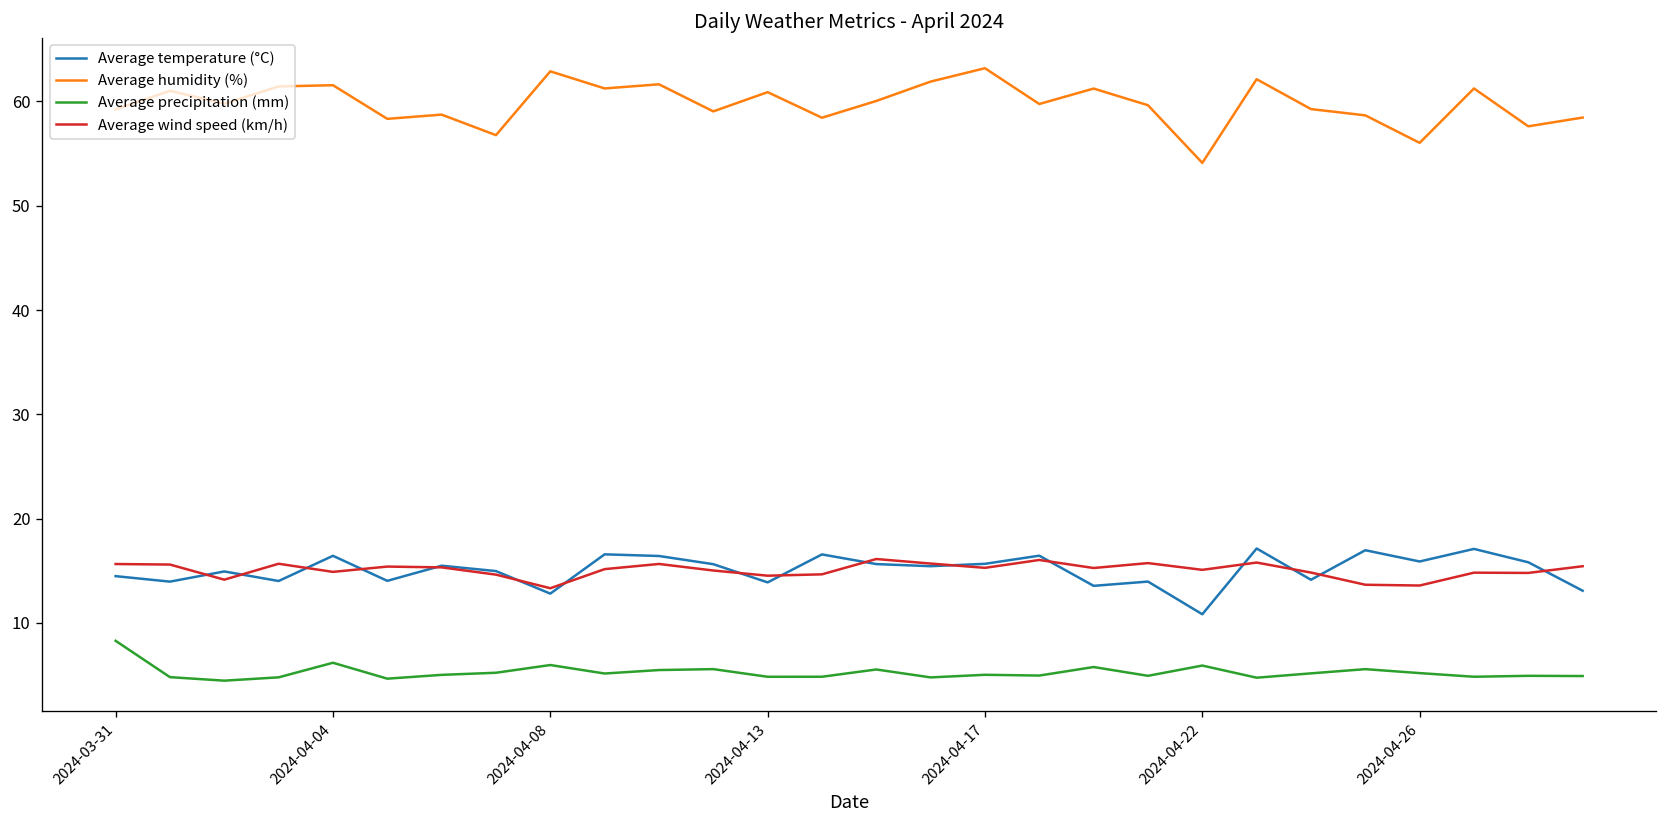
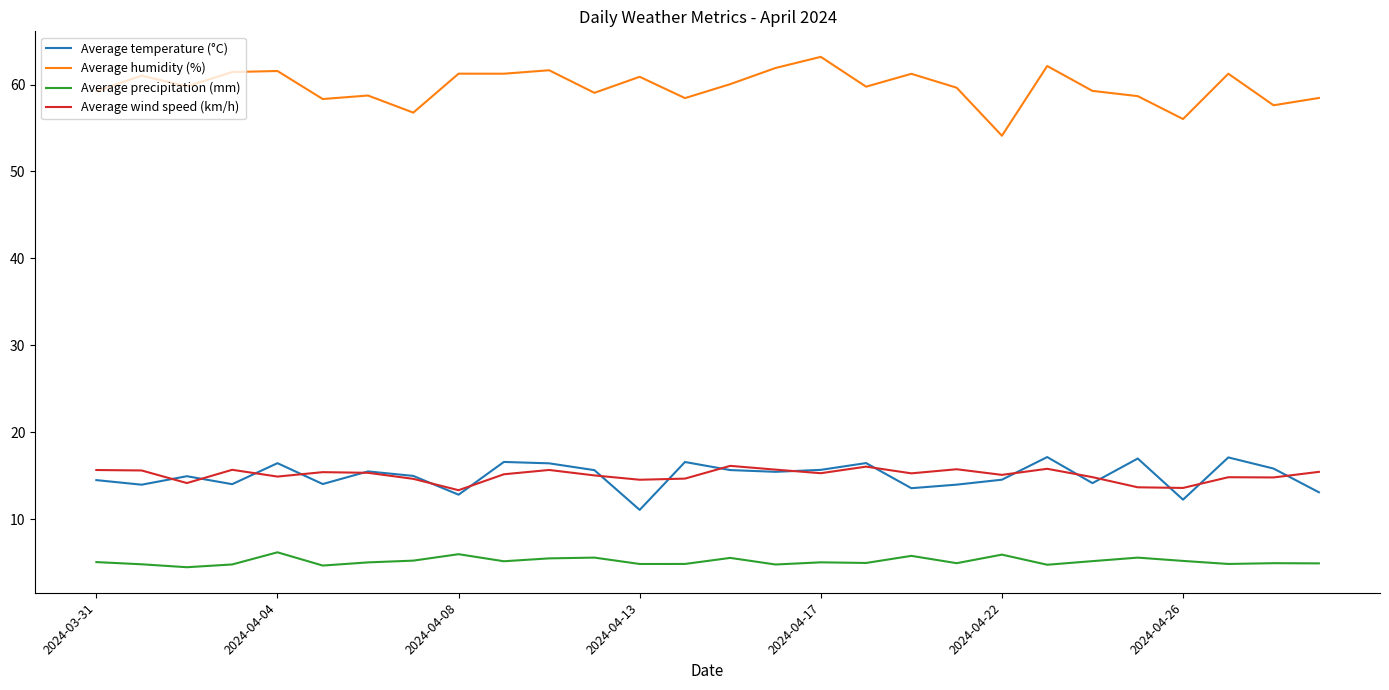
Average precipitation (mm), 2024-03-31: 8 -> 5
Average humidity (%), 2024-04-08: 63 -> 61
Average temperature (°C), 2024-04-13: 14 -> 11
Average temperature (°C), 2024-04-22: 11 -> 15
Average temperature (°C), 2024-04-26: 16 -> 12
